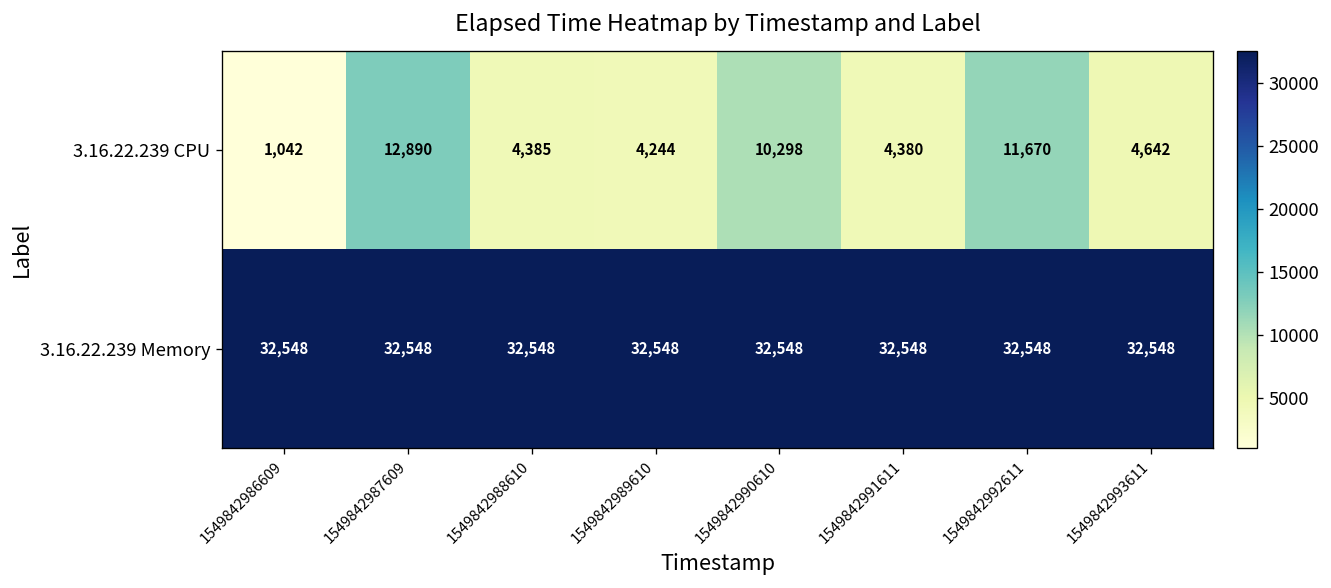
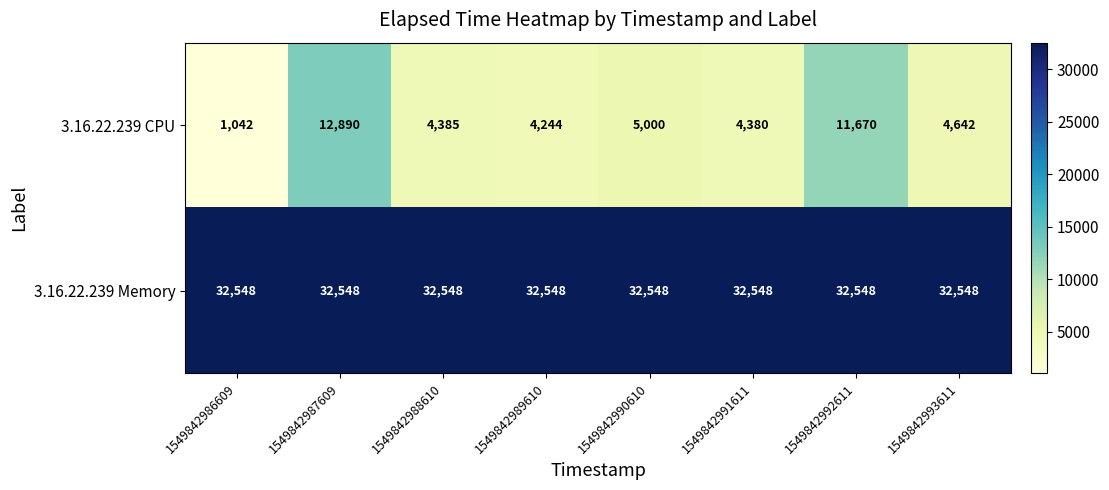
3.16.22.239 CPU, 1549842990610: 10,298 -> 5,000
